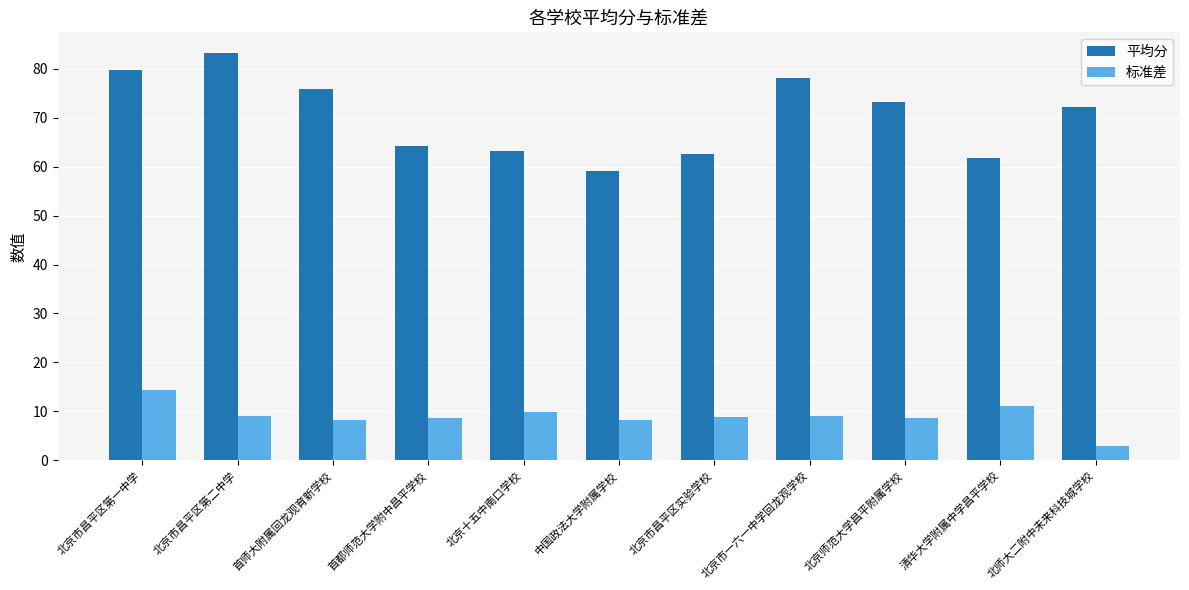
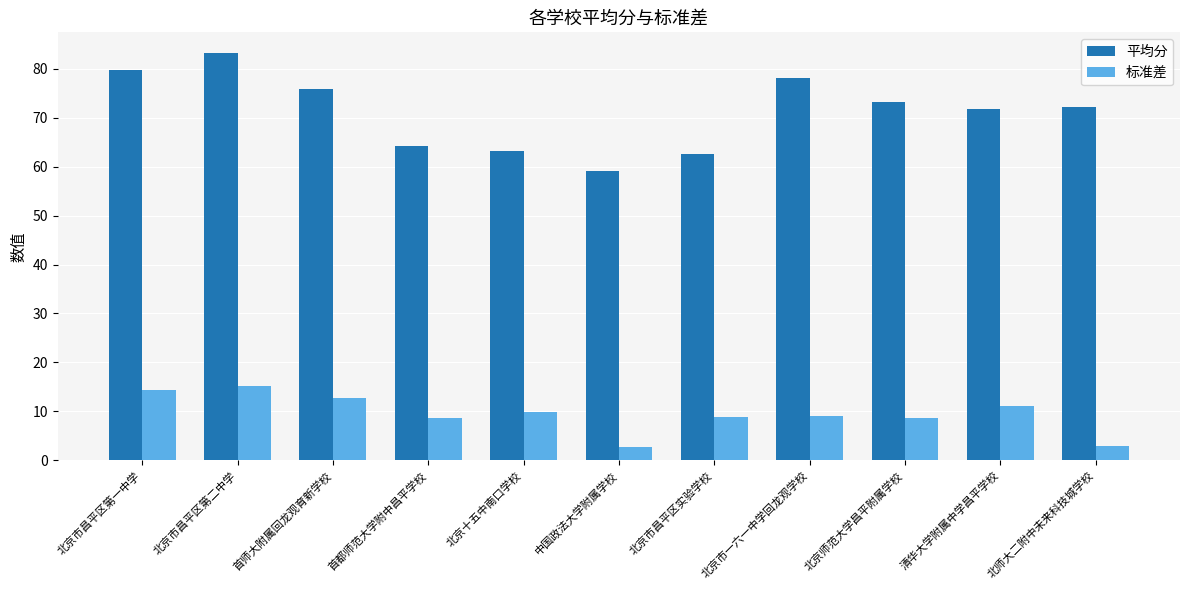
标准差, 北京市昌平区第二中学: 9 -> 15
标准差, 首师大附属回龙观育新学校: 8 -> 13
标准差, 中国政法大学附属学校: 8 -> 3
平均分, 清华大学附属中学昌平学校: 62 -> 72
